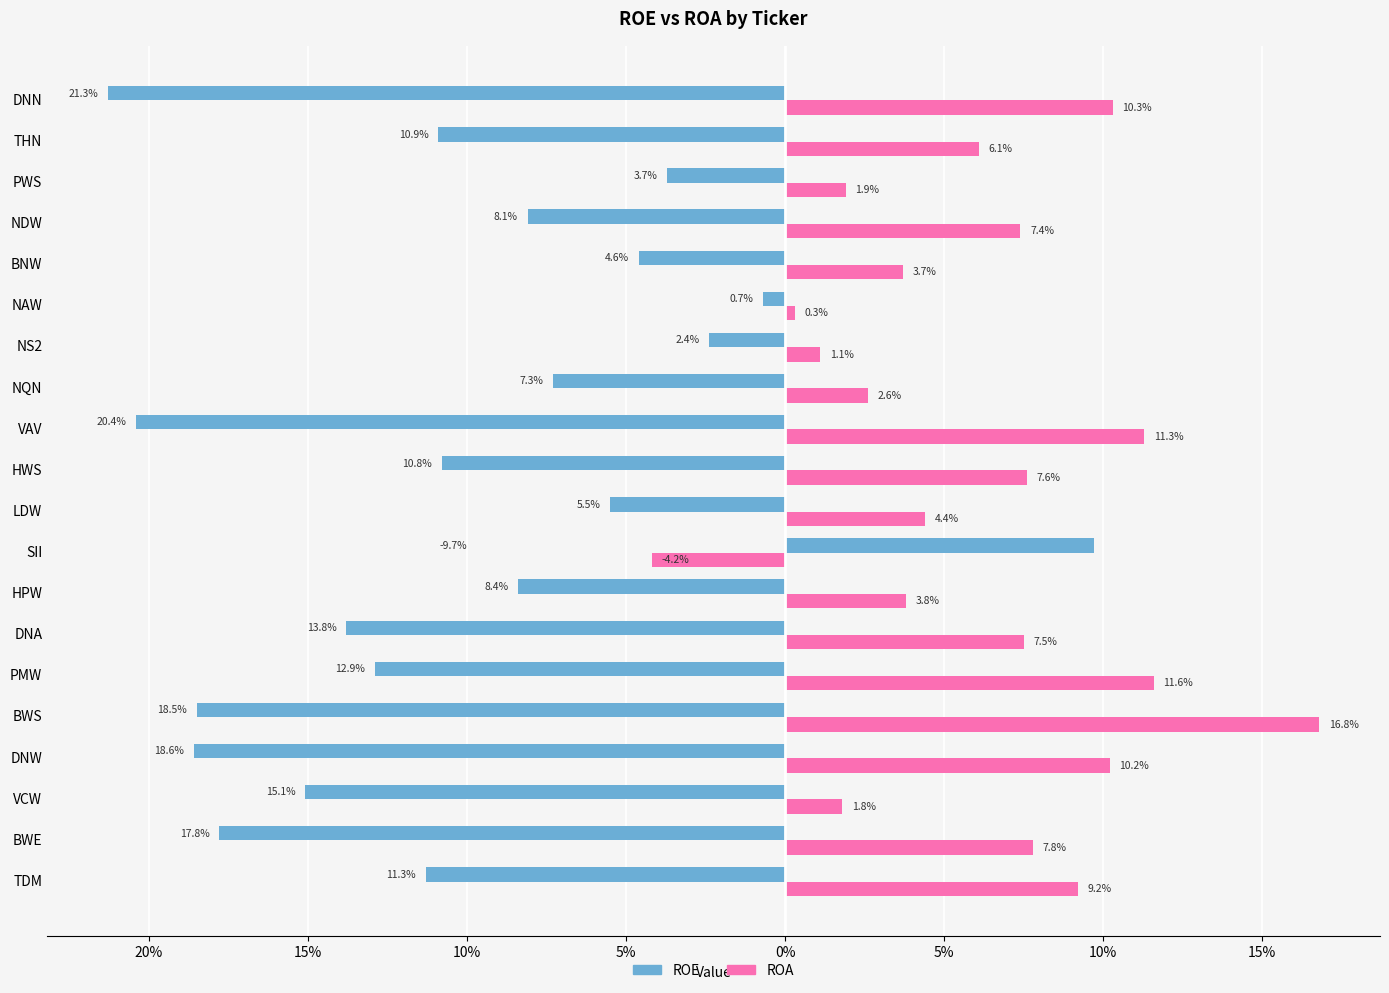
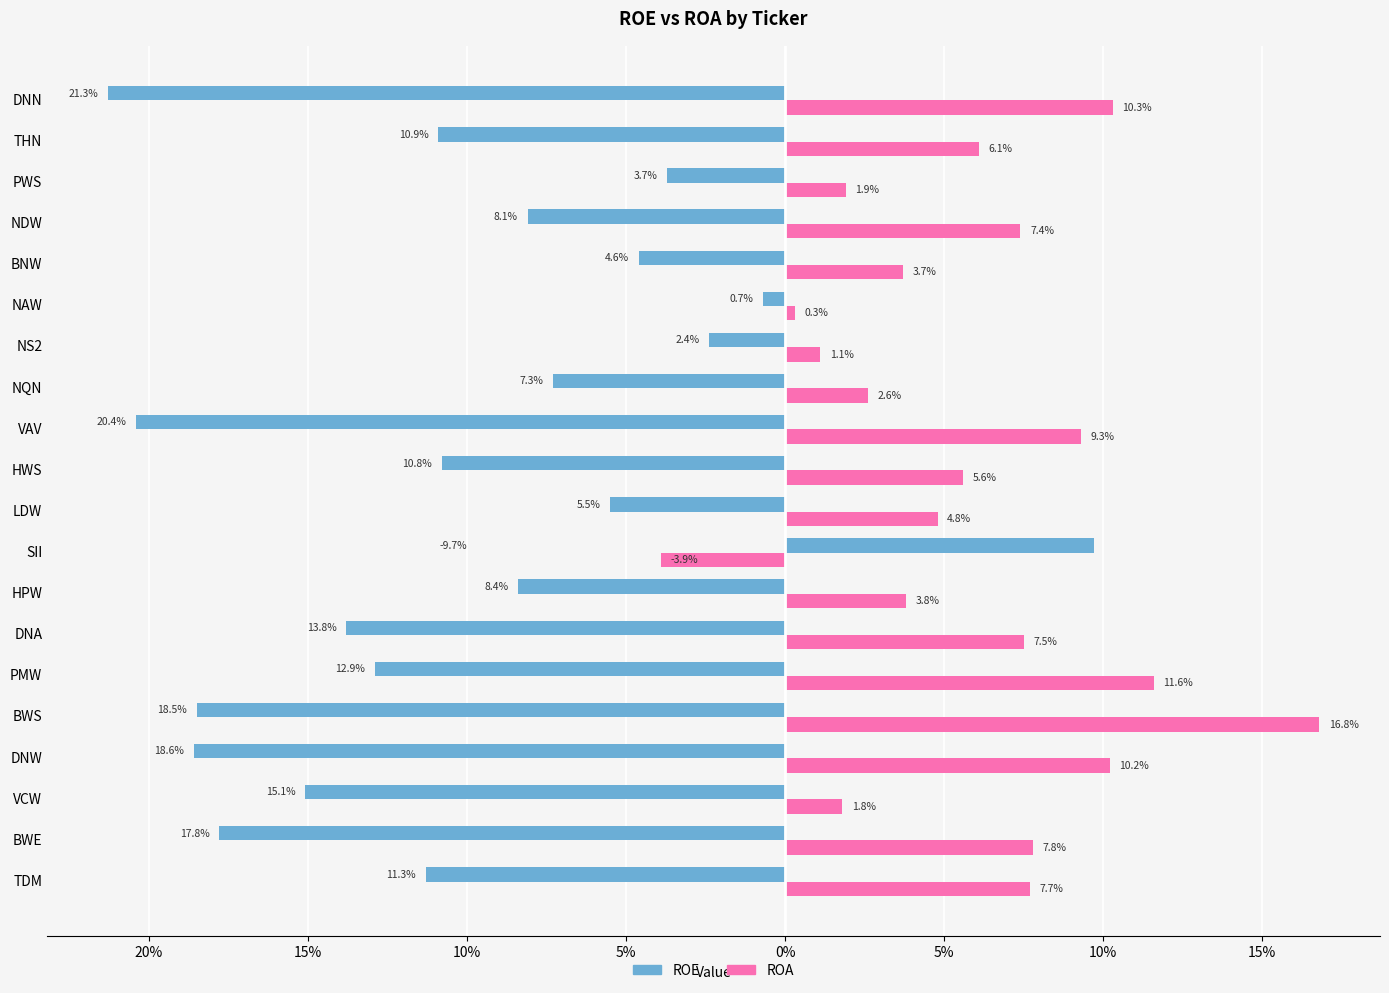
ROA, VAV: 11.3% -> 9.3%
ROA, HWS: 7.6% -> 5.6%
ROA, LDW: 4.4% -> 4.8%
ROA, SII: -4.2% -> -3.9%
ROA, TDM: 9.2% -> 7.7%
